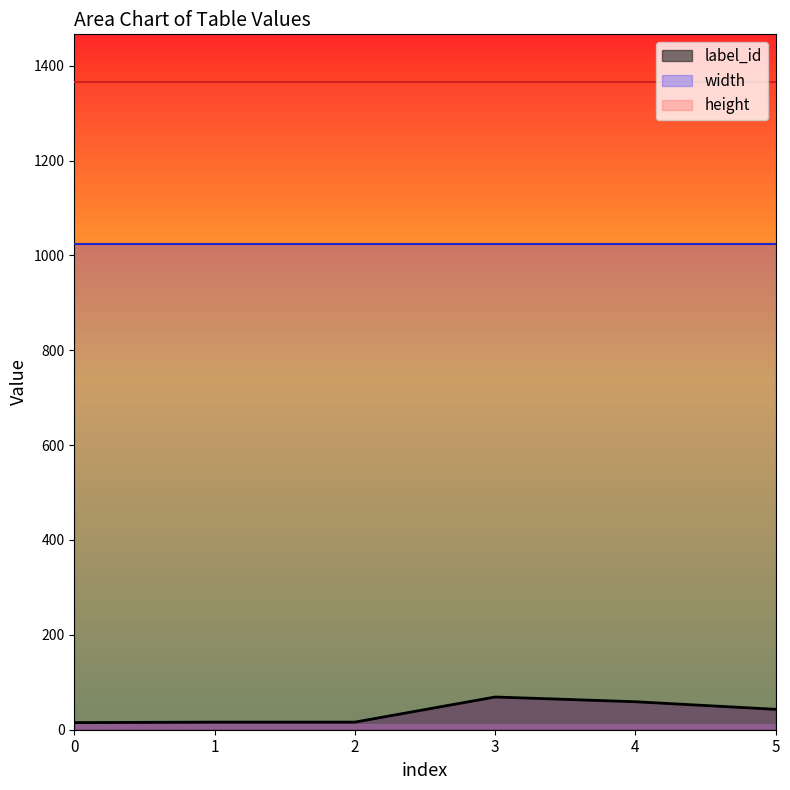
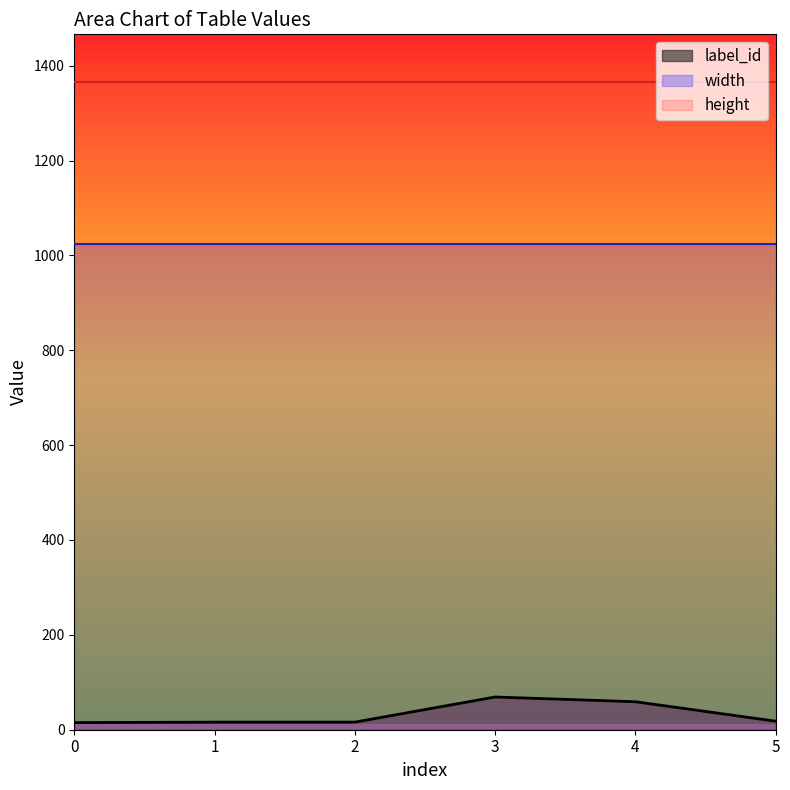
label_id, 5: 40 -> 20
